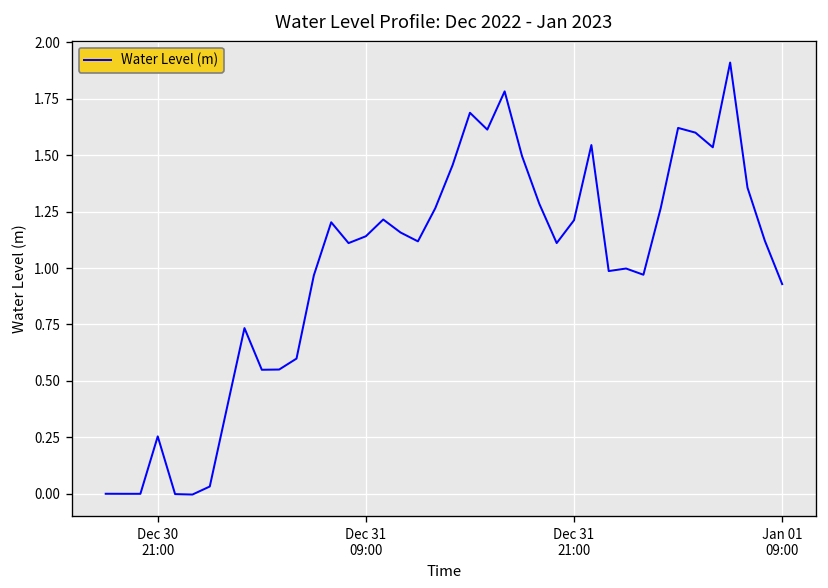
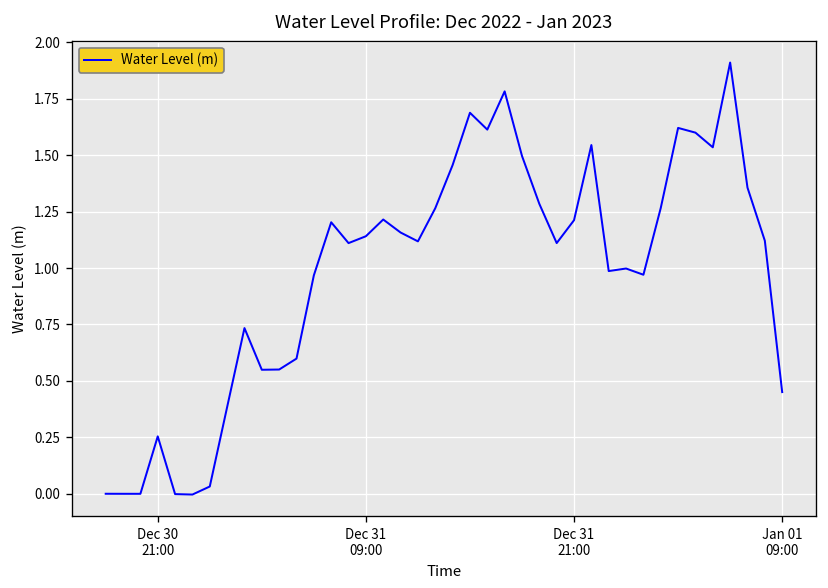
Jan 01 09:00: 0.93 -> 0.45
